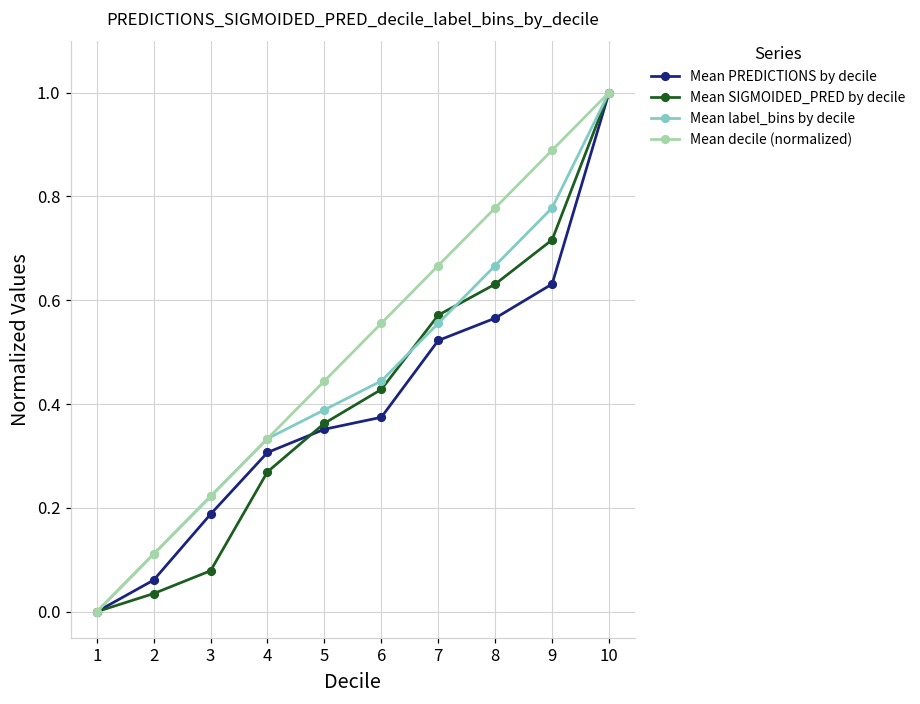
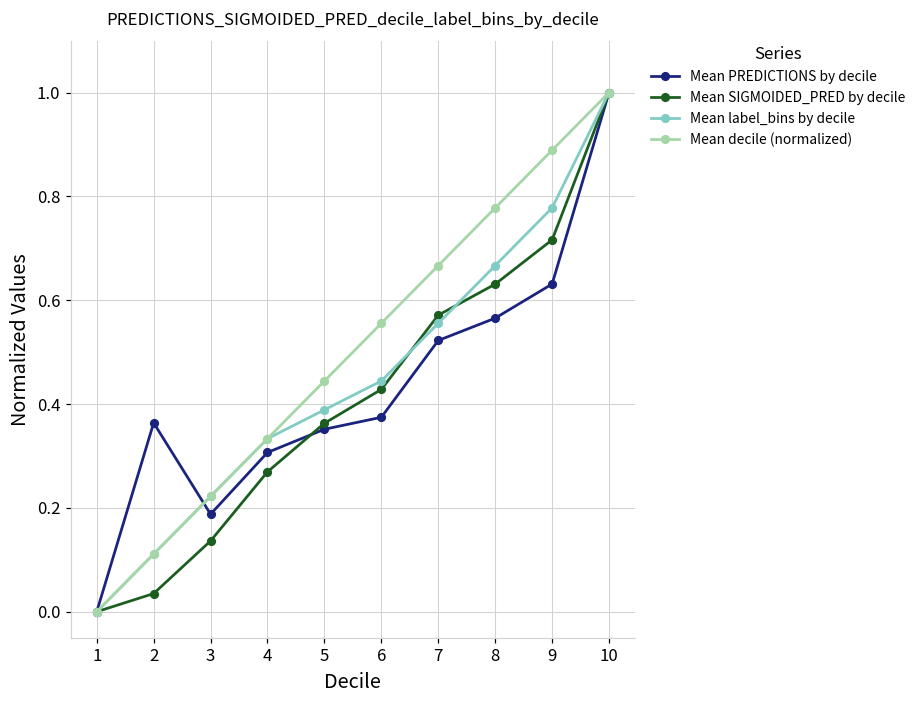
Mean PREDICTIONS by decile, 2: 0.06 -> 0.36
Mean SIGMOIDED_PRED by decile, 3: 0.08 -> 0.14
